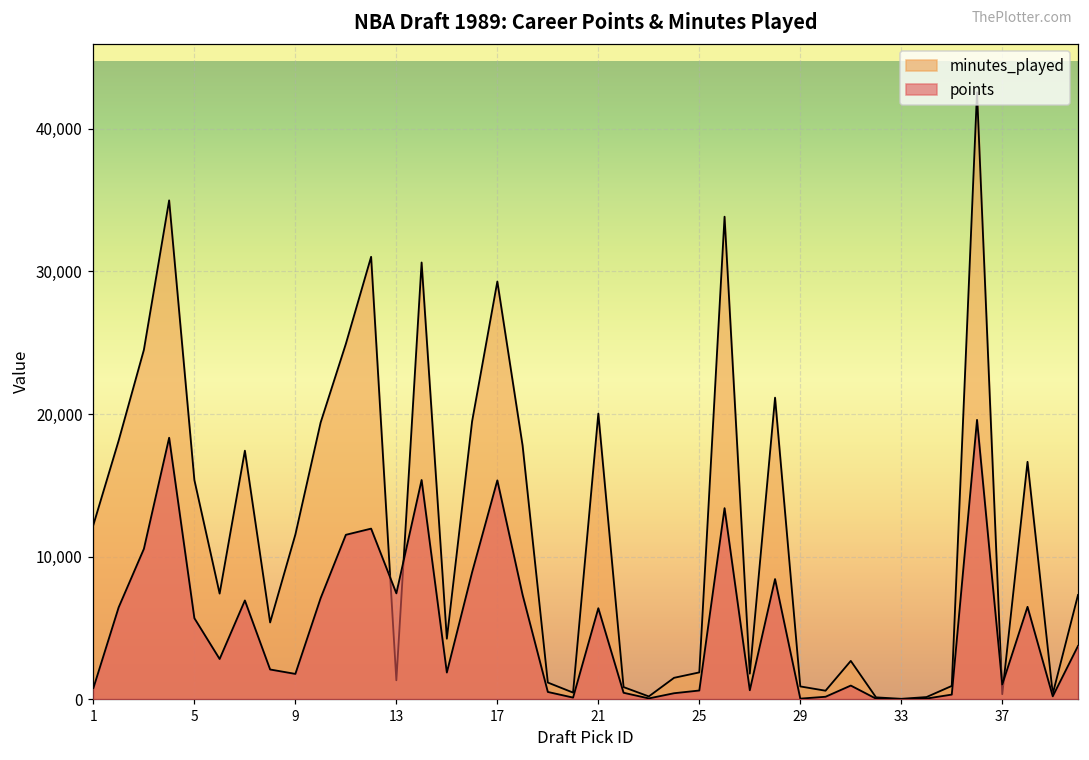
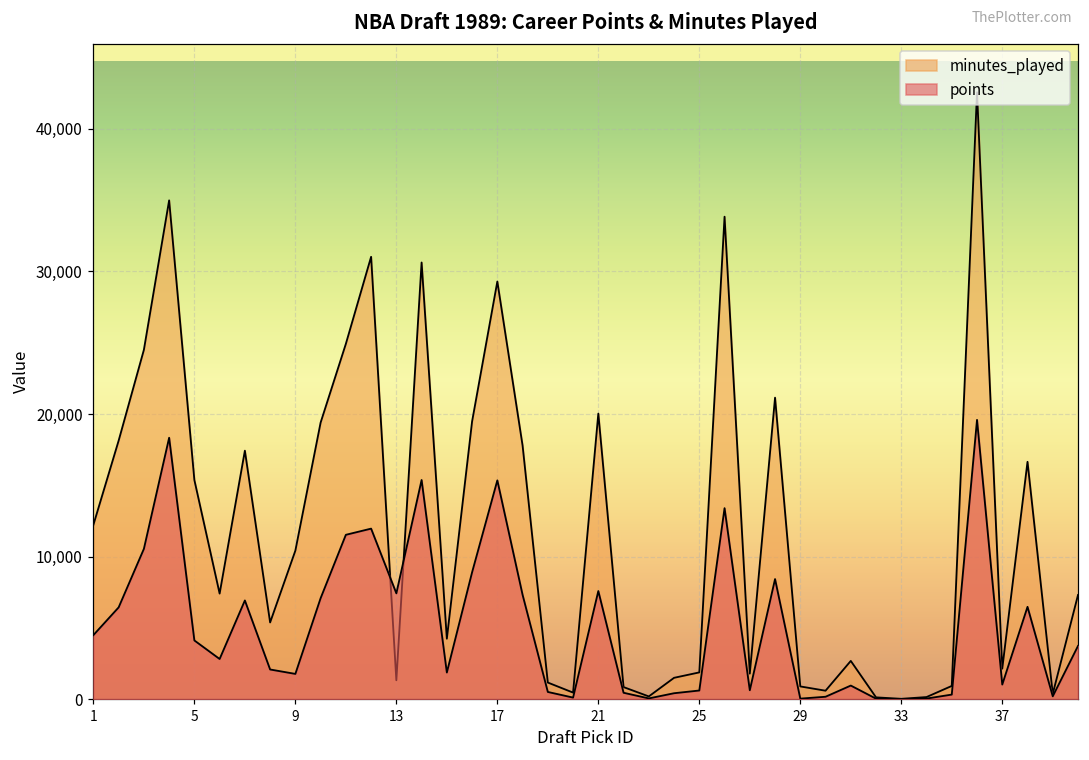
points, 1: 800 -> 4,500
points, 5: 5,700 -> 4,100
minutes_played, 9: 11,500 -> 10,400
points, 21: 6,400 -> 7,600
minutes_played, 37: 400 -> 2,100
